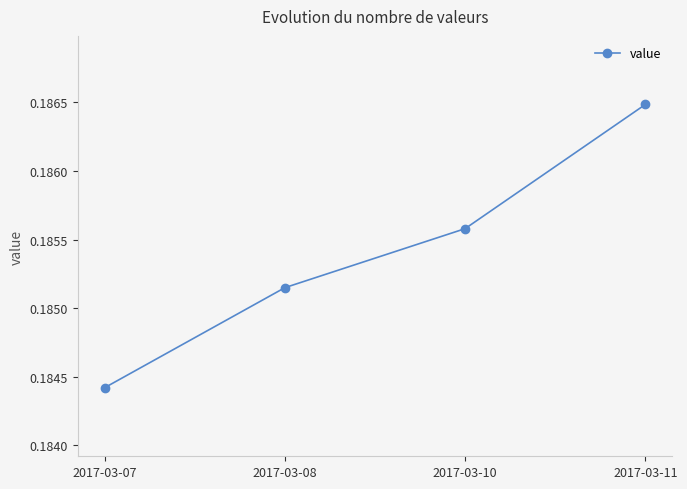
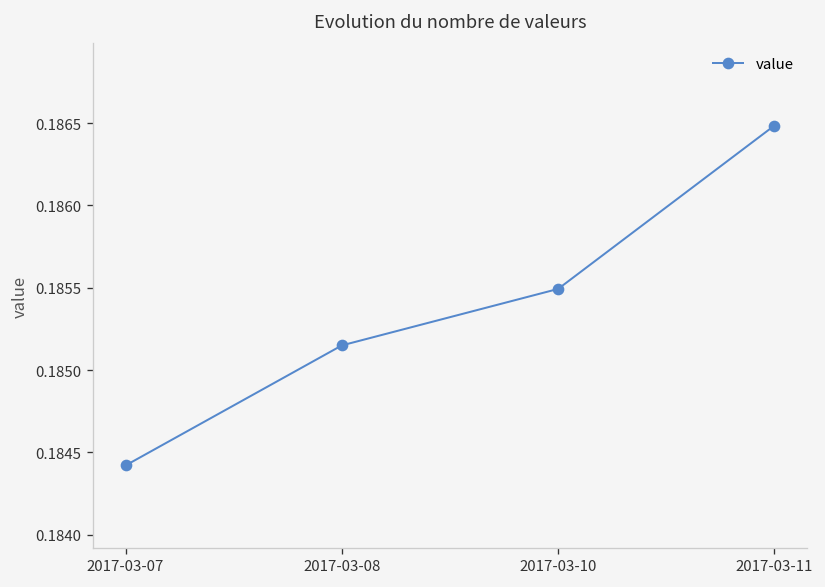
2017-03-10: 0.18558 -> 0.18549
